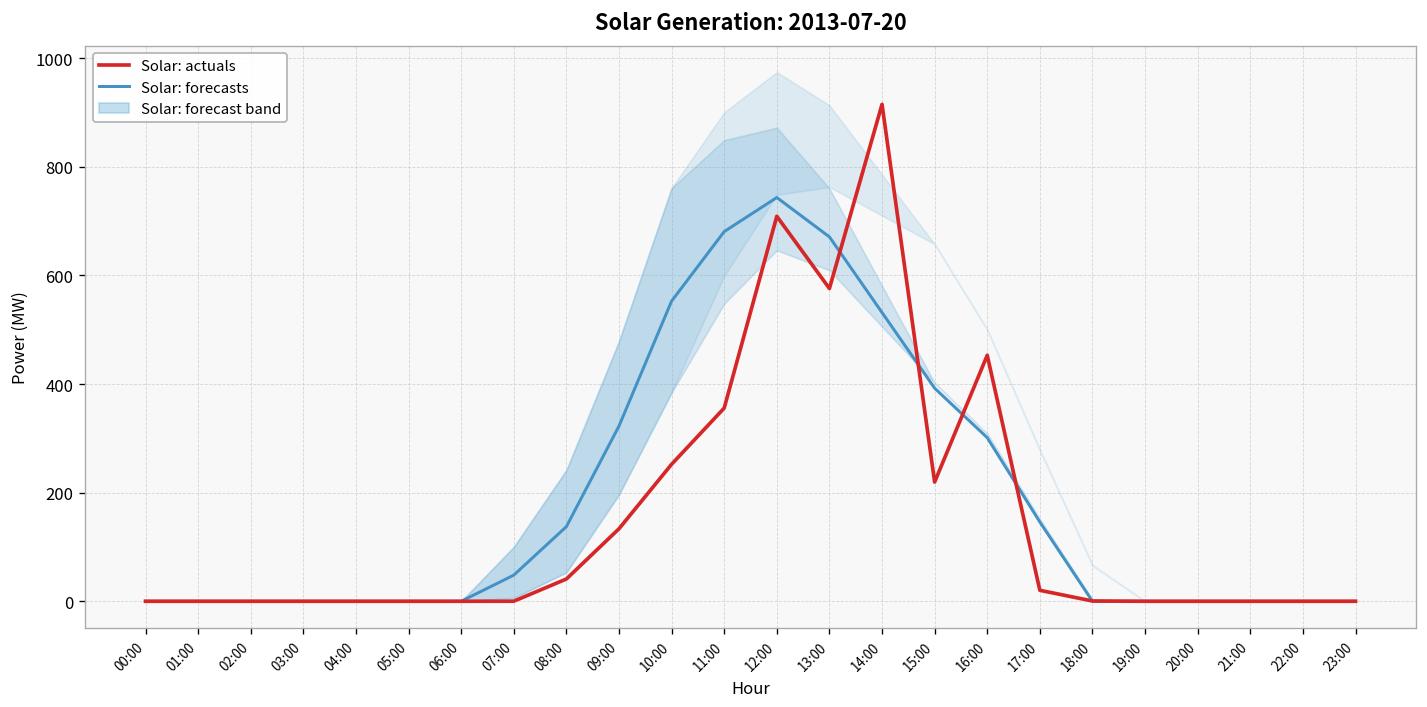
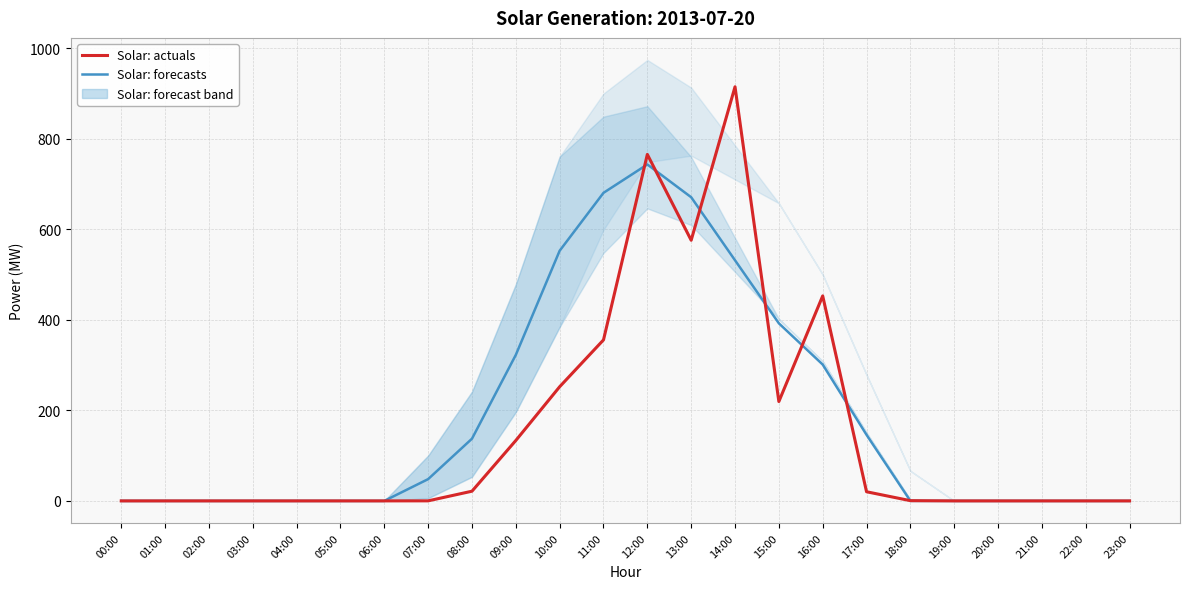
Solar: actuals, 08:00: 40 -> 20
Solar: actuals, 12:00: 710 -> 770
